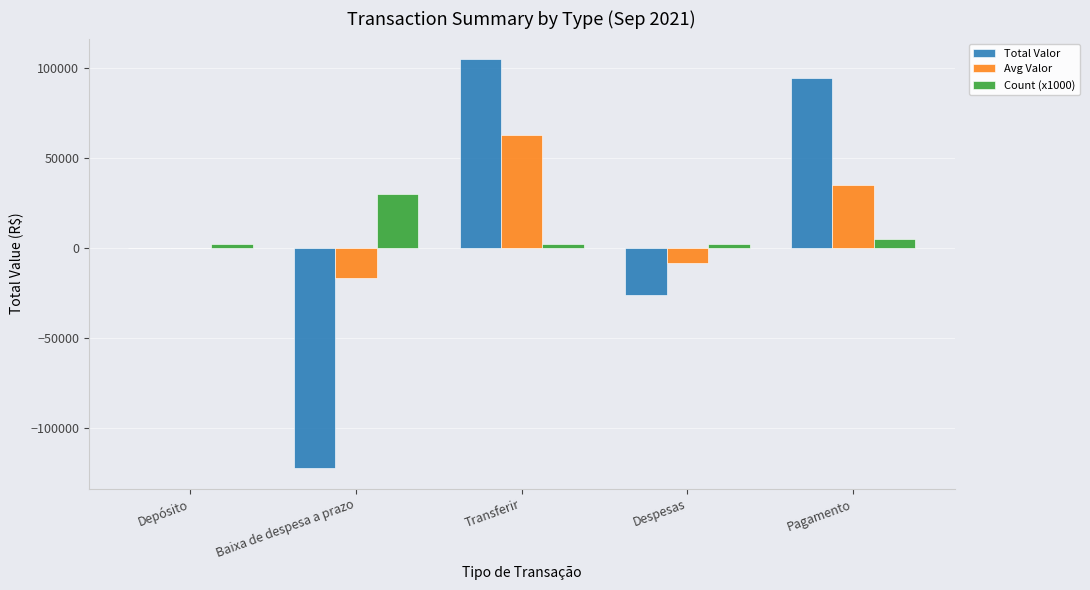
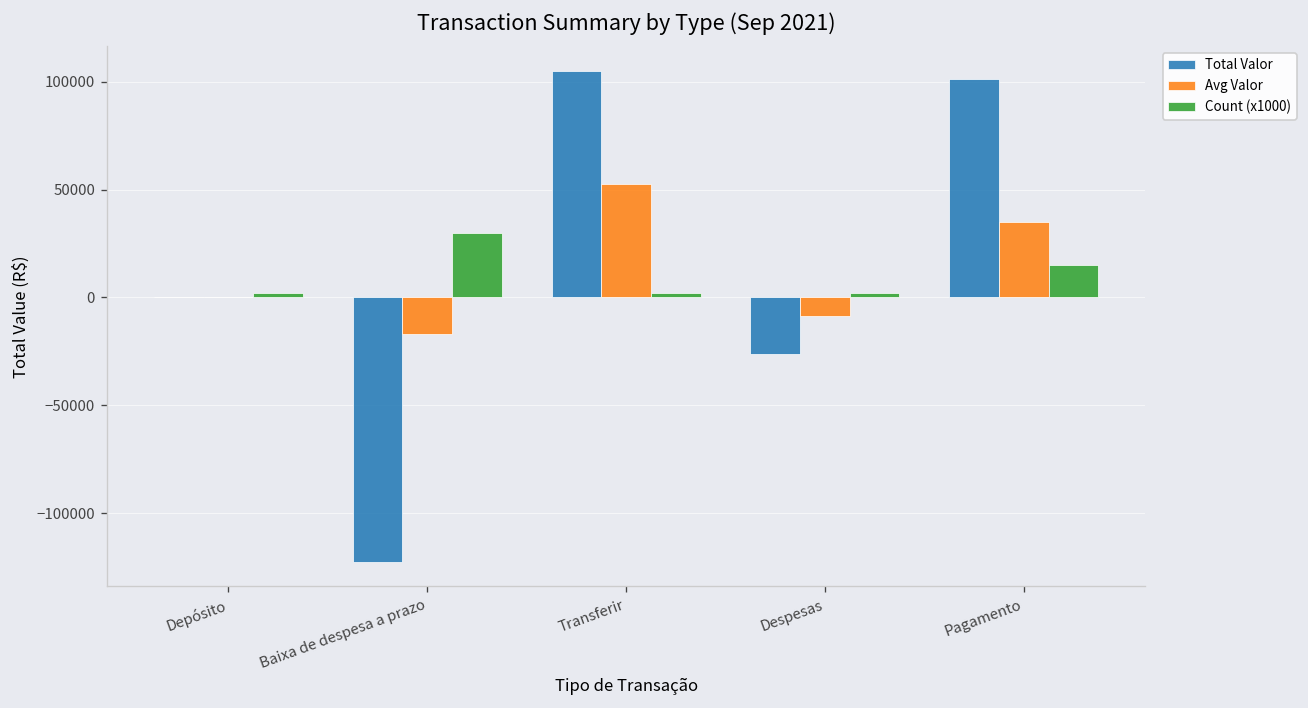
Avg Valor, Transferir: 63000 -> 53000
Total Valor, Pagamento: 95000 -> 101000
Count (x1000), Pagamento: 5000 -> 15000
